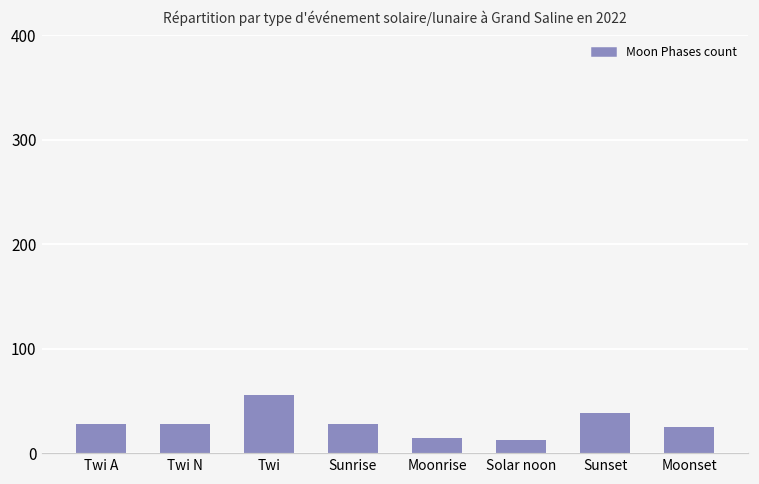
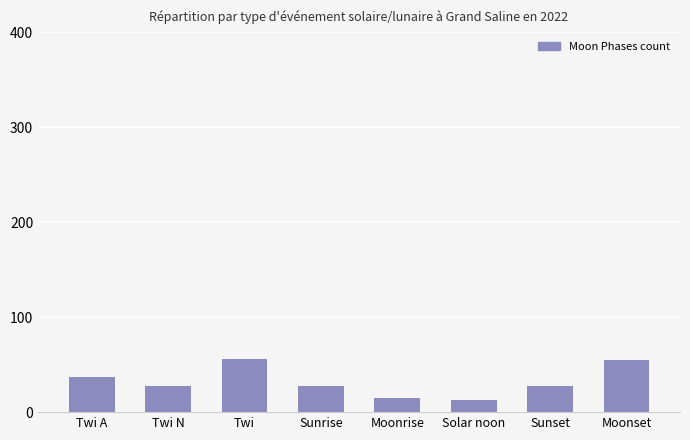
Twi A: 30 -> 40
Sunset: 40 -> 30
Moonset: 30 -> 60
